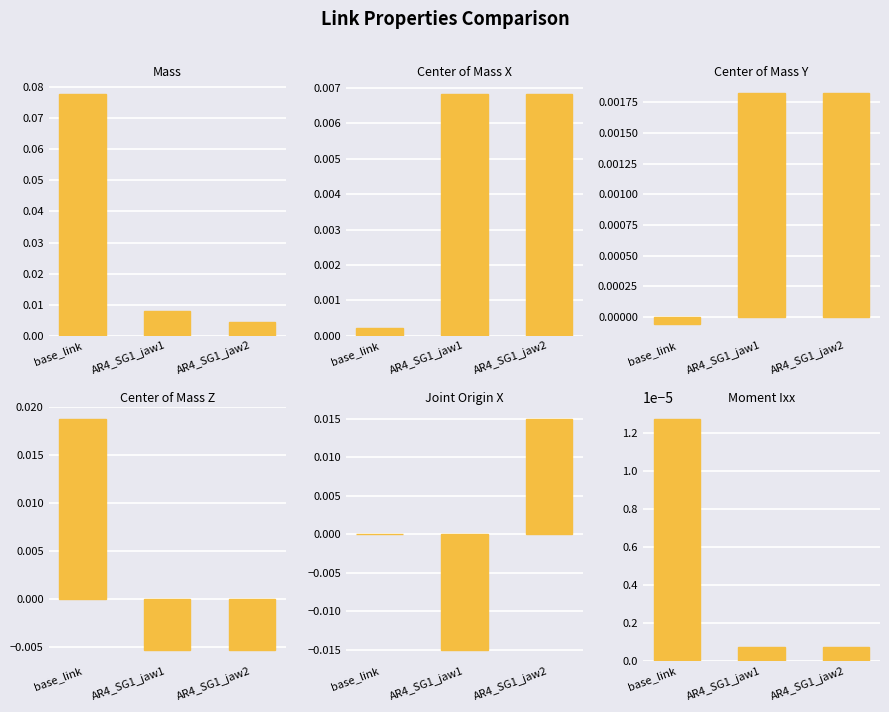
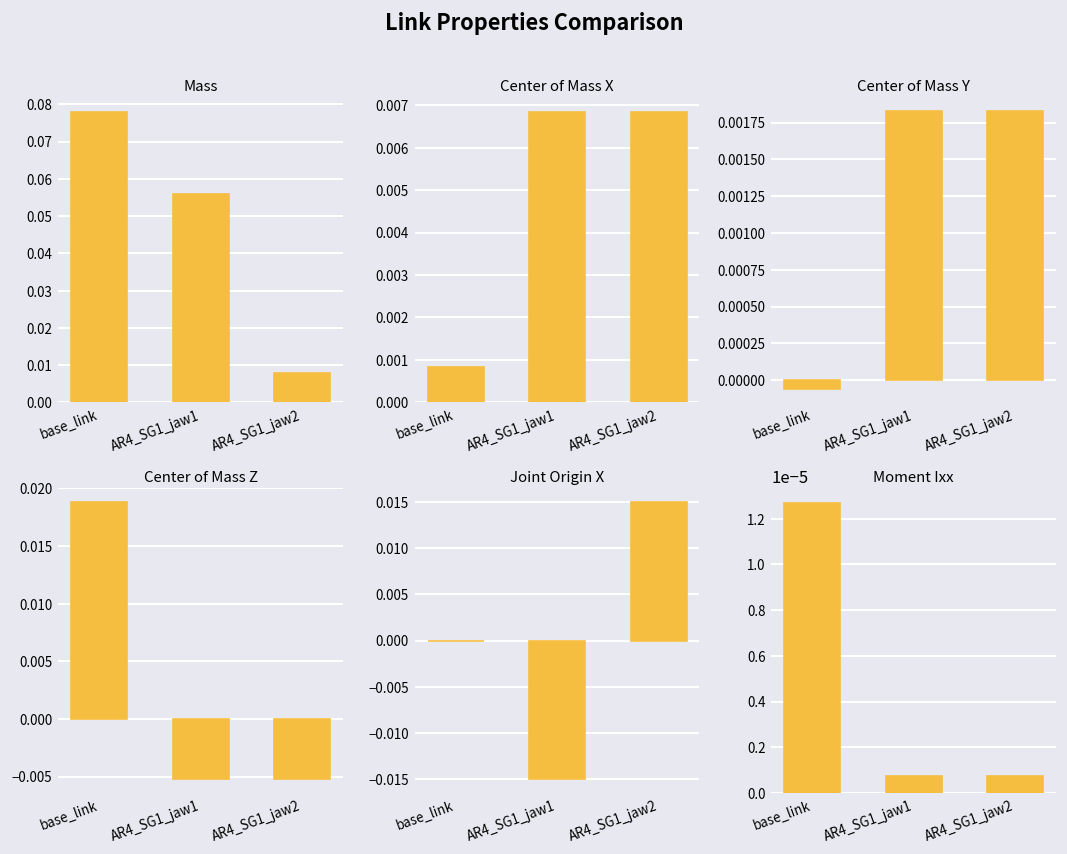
Mass, AR4_SG1_jaw1: 0.008 -> 0.056
Mass, AR4_SG1_jaw2: 0.004 -> 0.008
Center of Mass X, base_link: 0.0002 -> 0.0008
